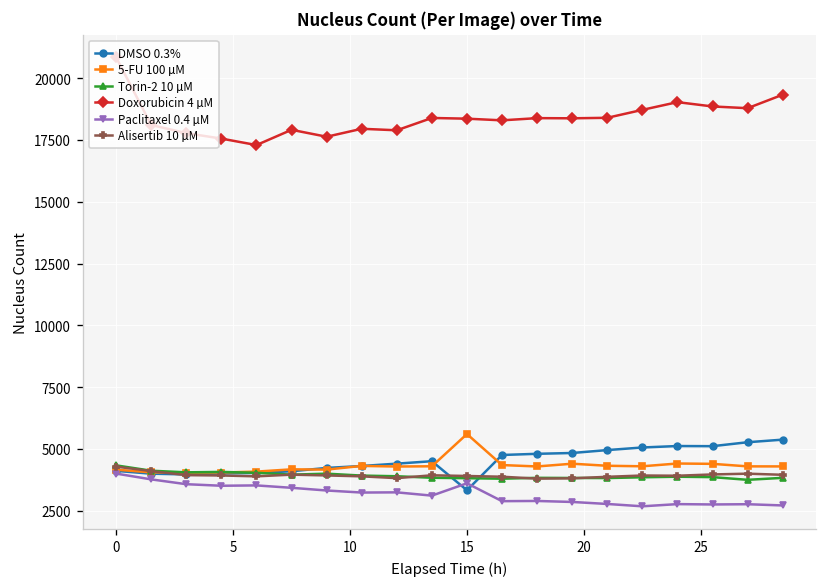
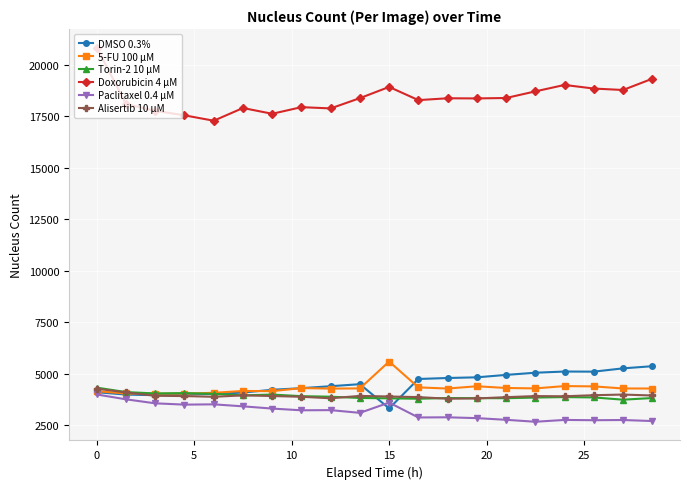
Doxorubicin 4 µM, 15: 18400 -> 18900
